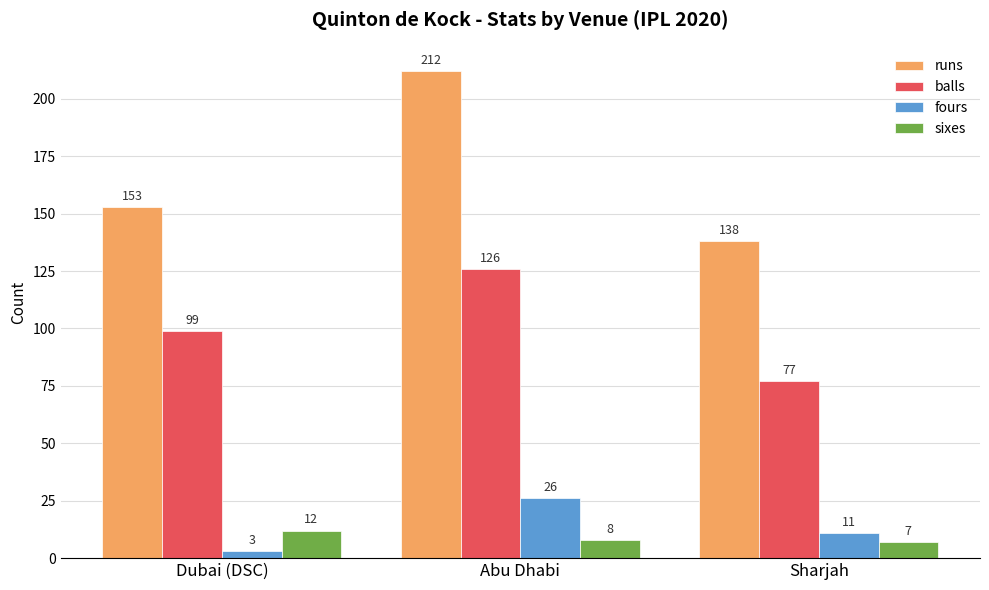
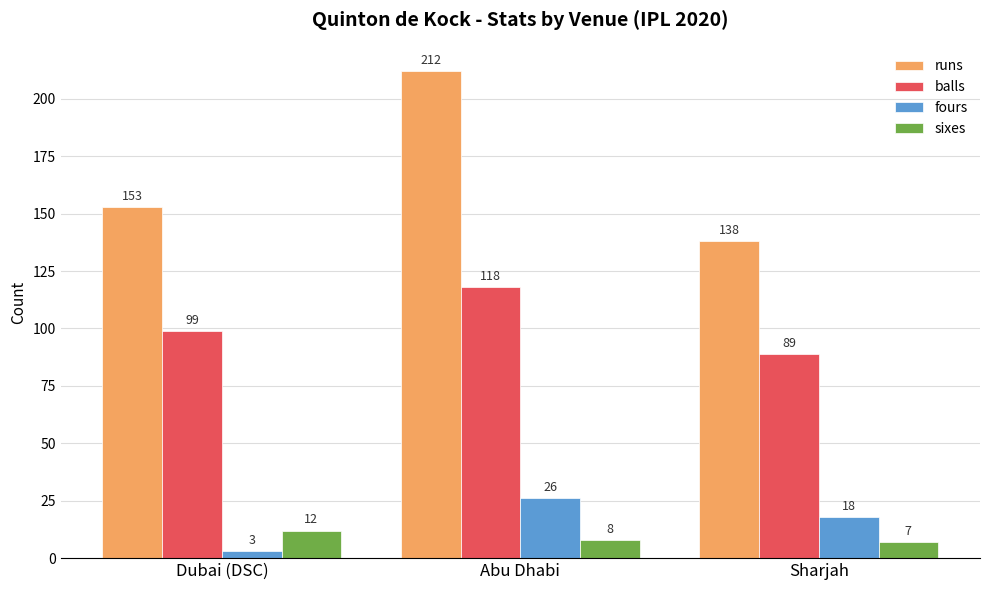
balls, Abu Dhabi: 126 -> 118
balls, Sharjah: 77 -> 89
fours, Sharjah: 11 -> 18
